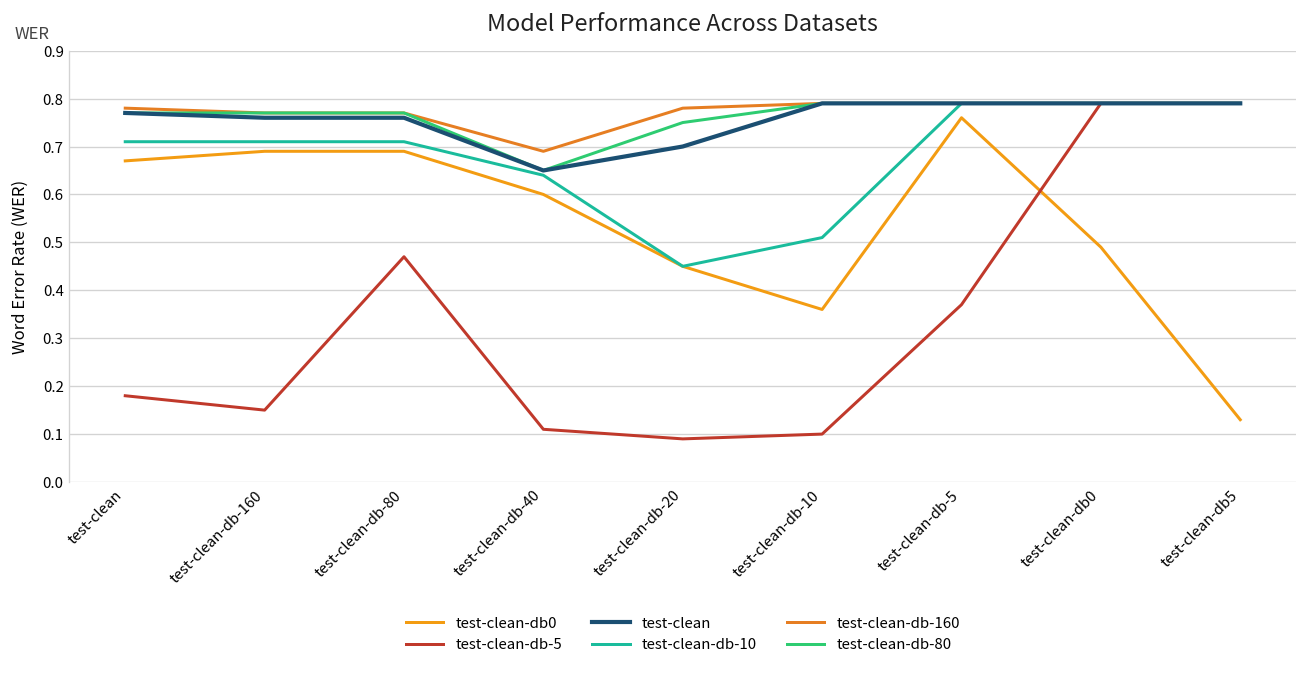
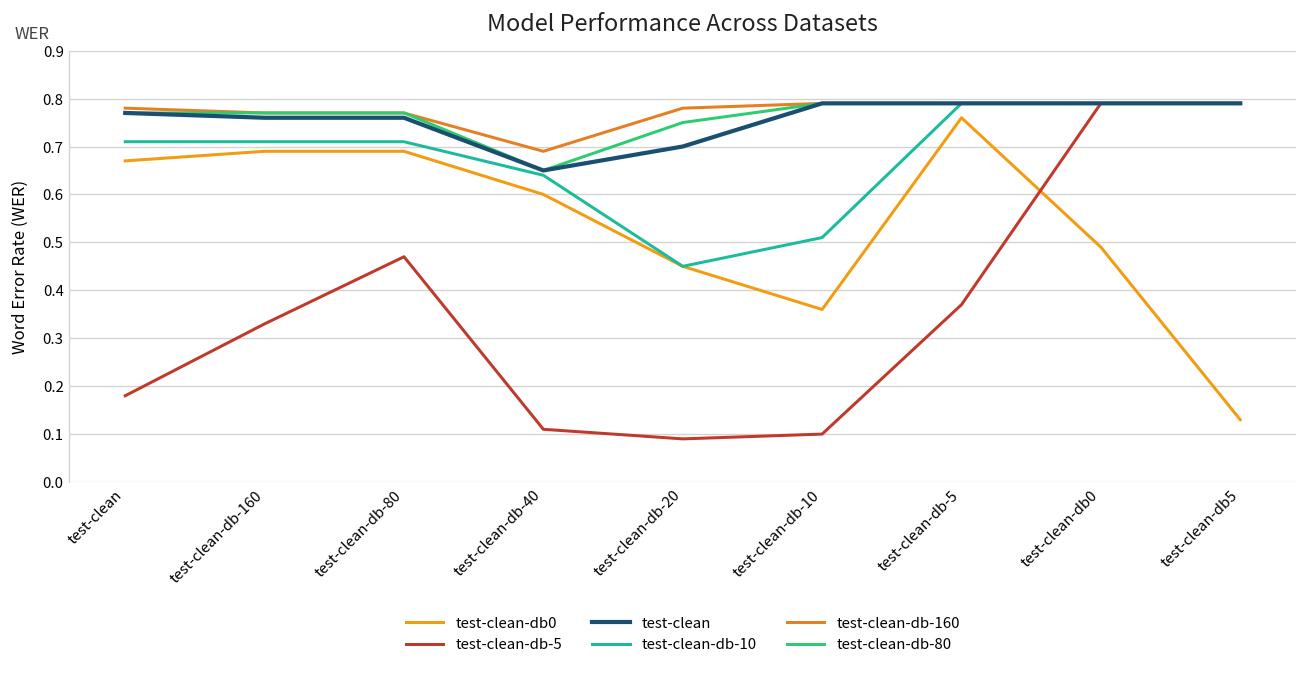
test-clean-db-5, test-clean-db-160: 0.15 -> 0.33
